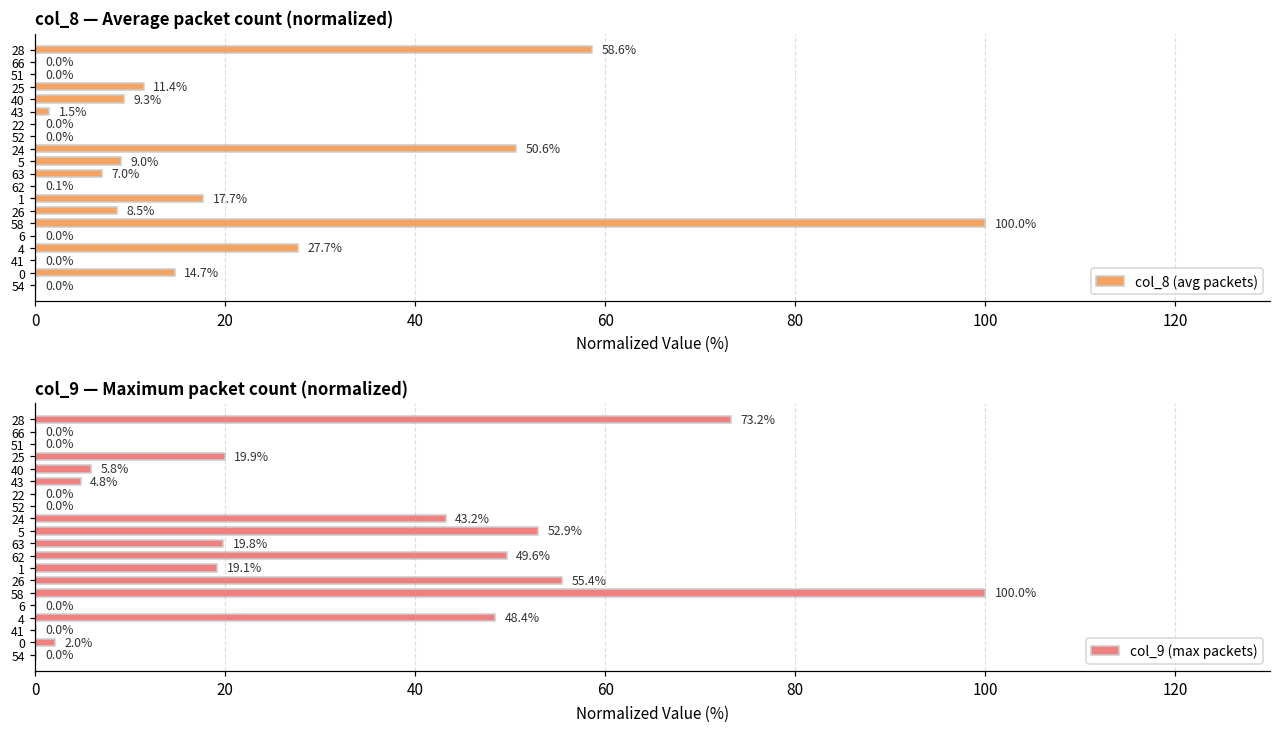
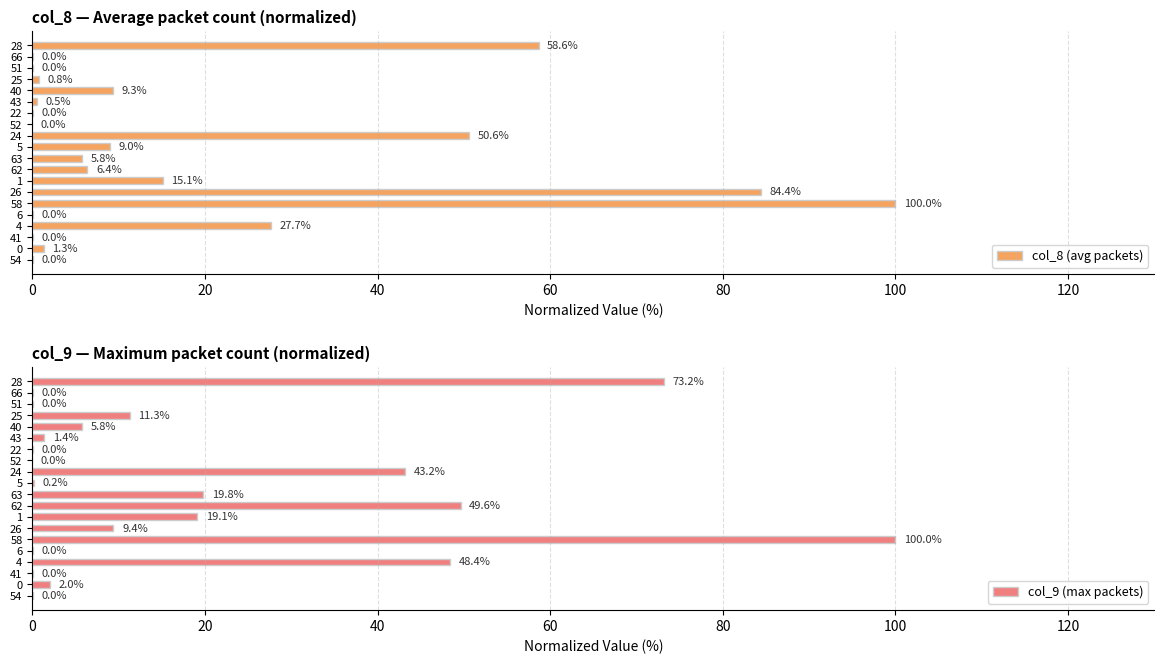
col_8 — Average packet count (normalized), 25: 11.4% -> 0.8%
col_8 — Average packet count (normalized), 43: 1.5% -> 0.5%
col_8 — Average packet count (normalized), 63: 7.0% -> 5.8%
col_8 — Average packet count (normalized), 62: 0.1% -> 6.4%
col_8 — Average packet count (normalized), 1: 17.7% -> 15.1%
col_8 — Average packet count (normalized), 26: 8.5% -> 84.4%
col_8 — Average packet count (normalized), 0: 14.7% -> 1.3%
col_9 — Maximum packet count (normalized), 25: 19.9% -> 11.3%
col_9 — Maximum packet count (normalized), 43: 4.8% -> 1.4%
col_9 — Maximum packet count (normalized), 5: 52.9% -> 0.2%
col_9 — Maximum packet count (normalized), 26: 55.4% -> 9.4%
